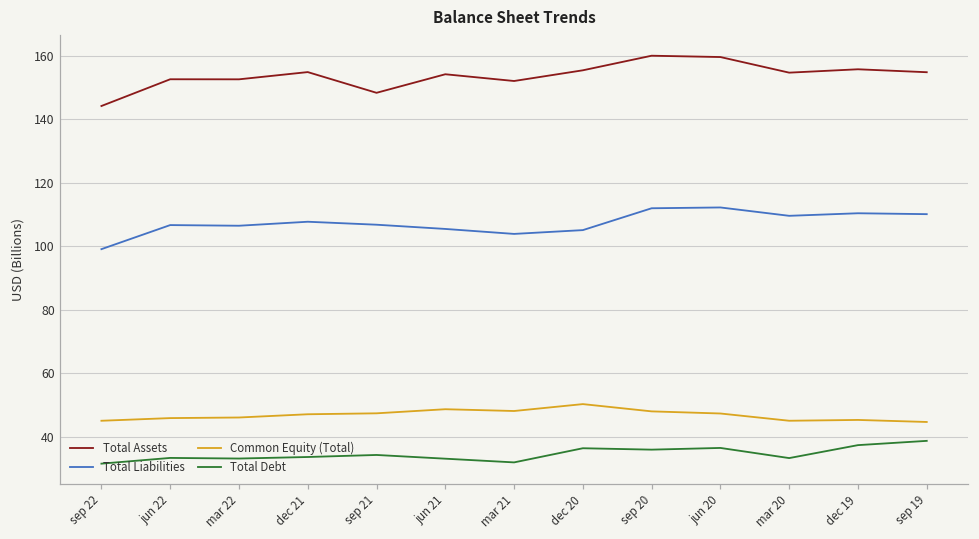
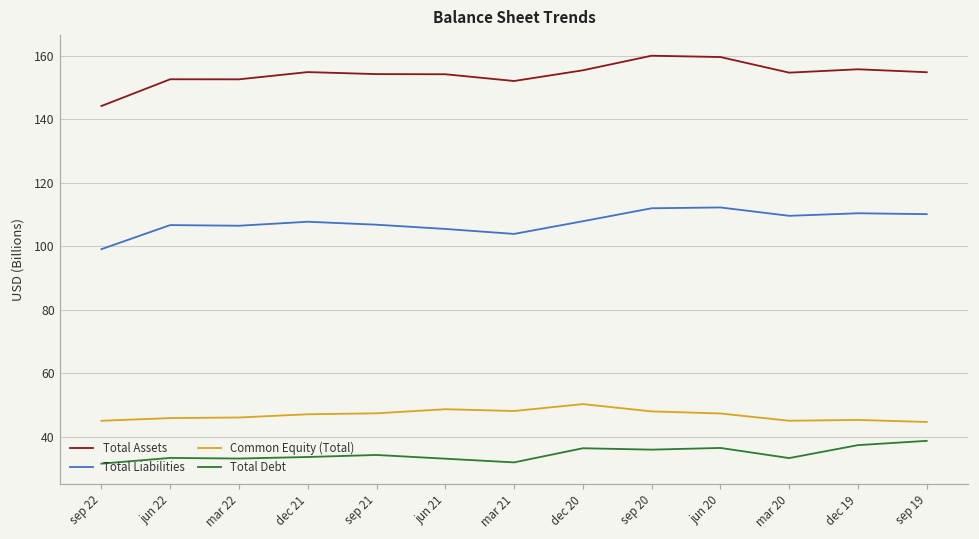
Total Assets, sep 21: 148 -> 154
Total Liabilities, dec 20: 105 -> 108
